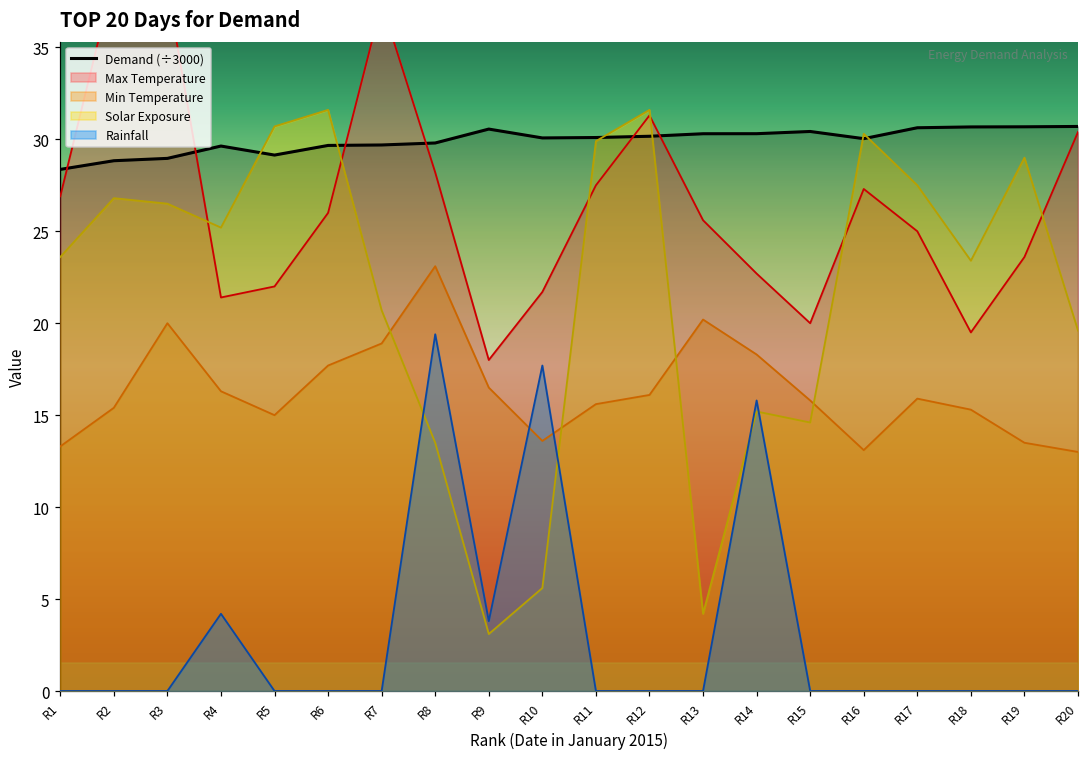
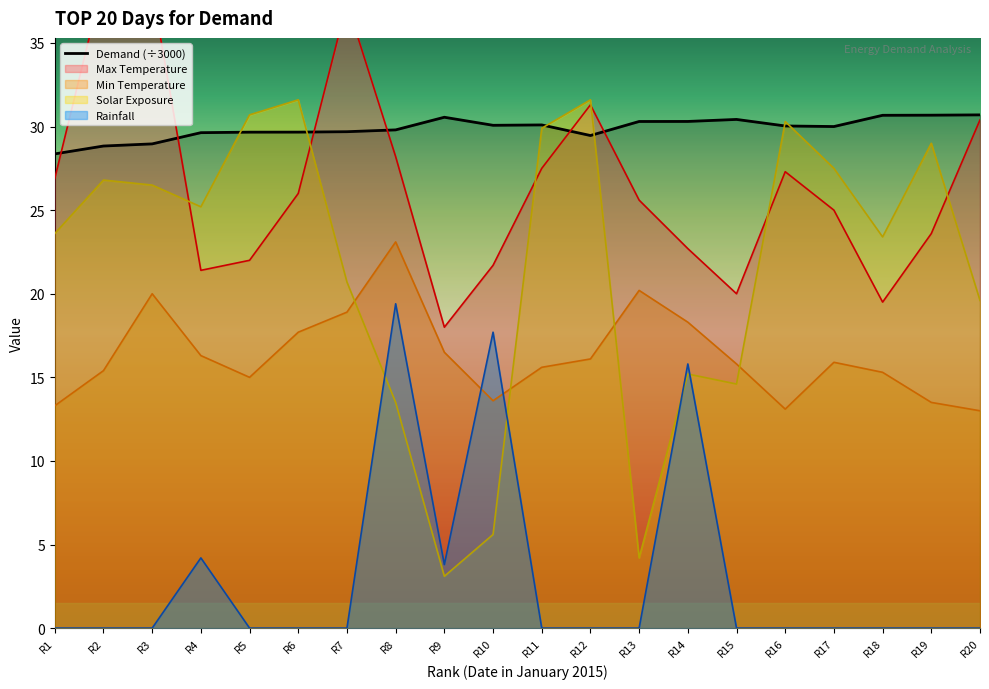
Demand (÷3000), R5: 29.1 -> 29.7
Demand (÷3000), R12: 30.2 -> 29.5
Demand (÷3000), R17: 30.6 -> 30.0
